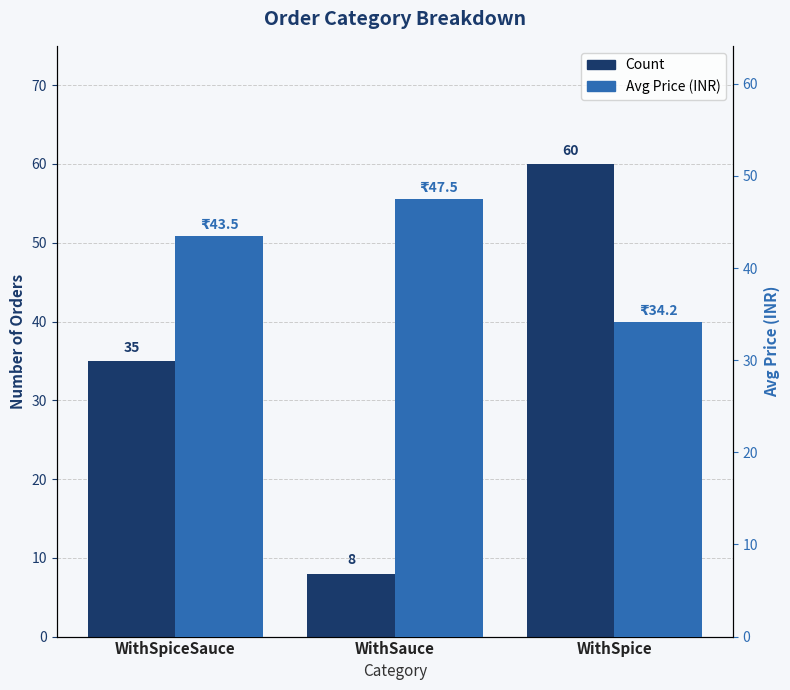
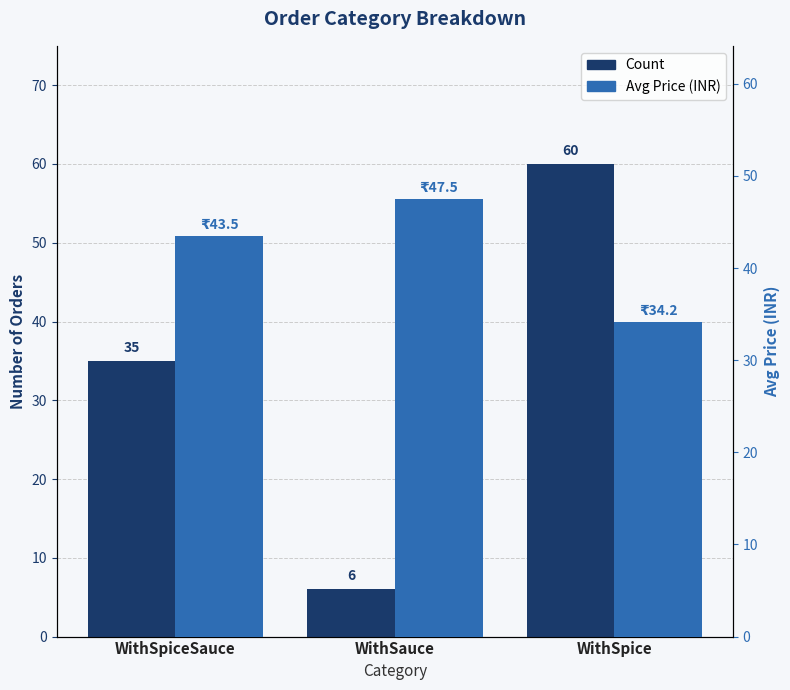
Count, WithSauce: 8 -> 6
